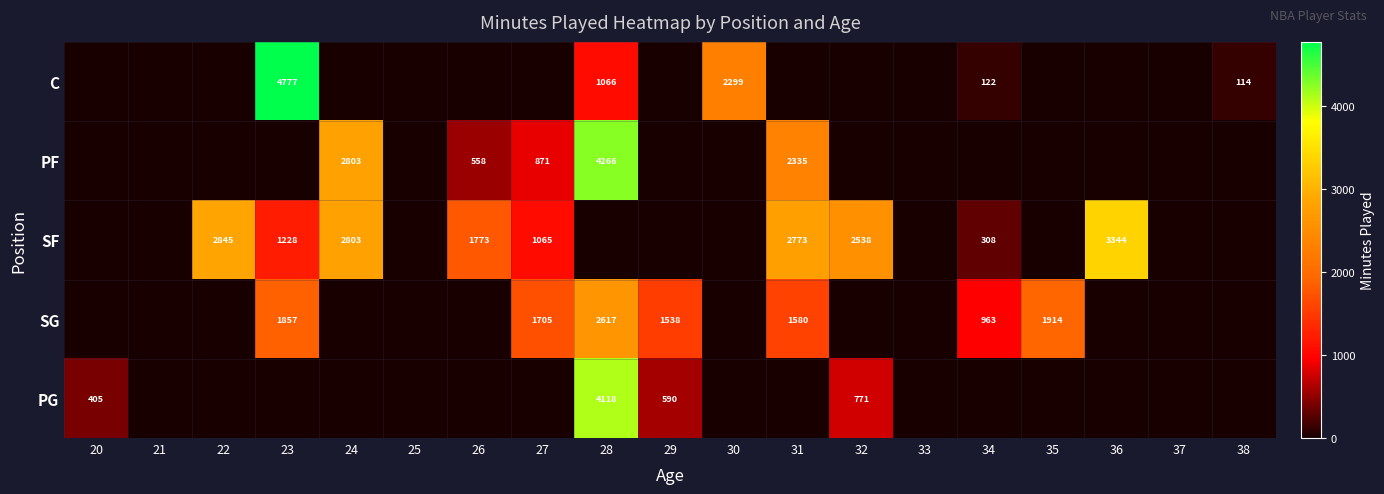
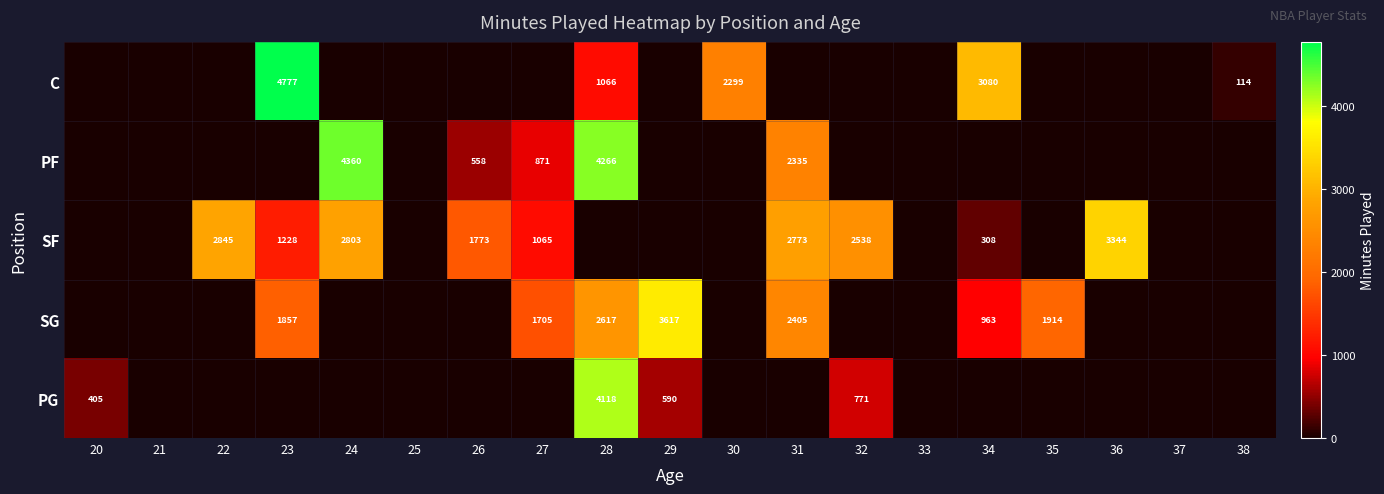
C, 34: 122 -> 3080
PF, 24: 2803 -> 4360
SG, 29: 1538 -> 3617
SG, 31: 1580 -> 2405
